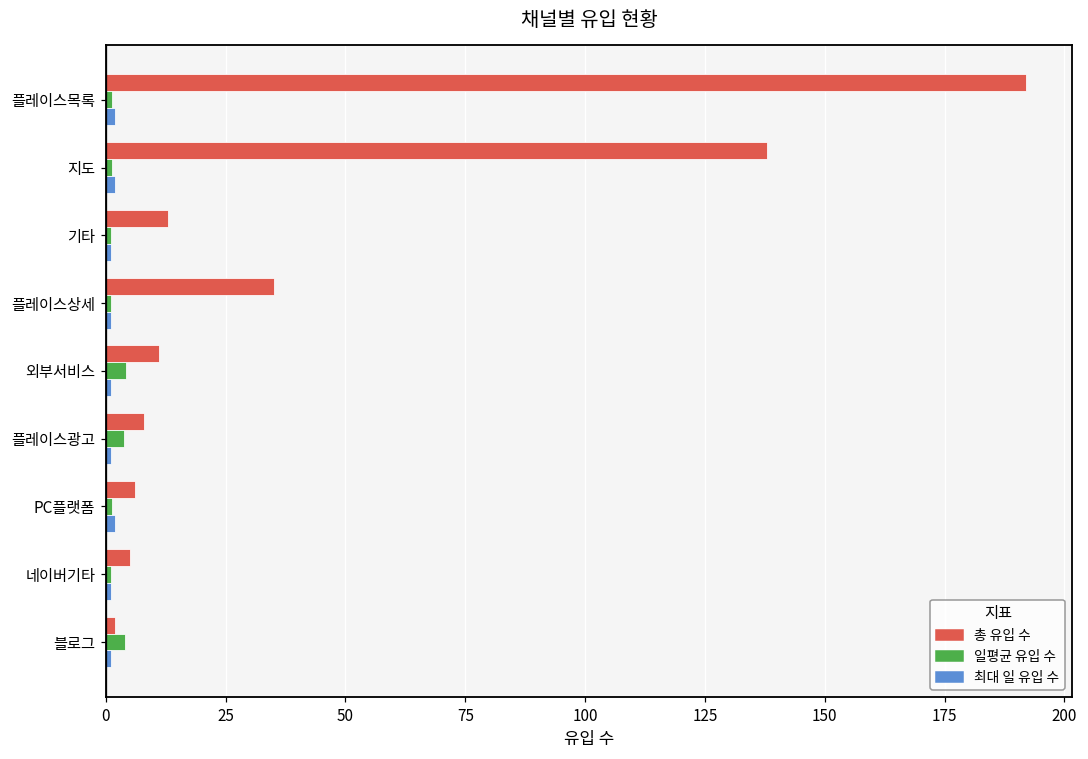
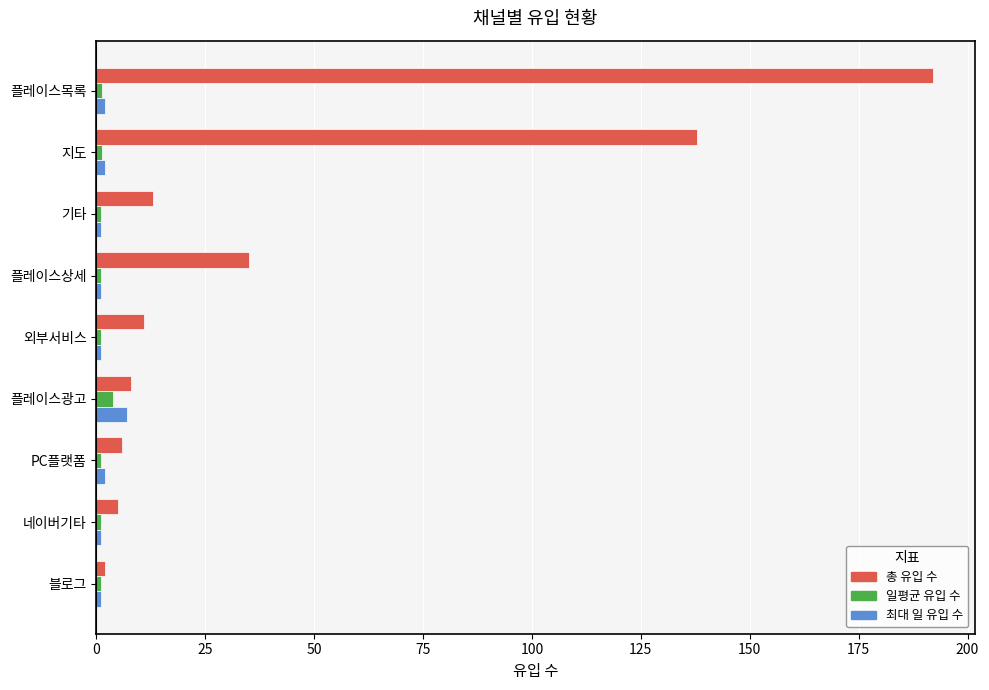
일평균 유입 수, 외부서비스: 4 -> 1
최대 일 유입 수, 플레이스광고: 1 -> 7
일평균 유입 수, 블로그: 4 -> 1
